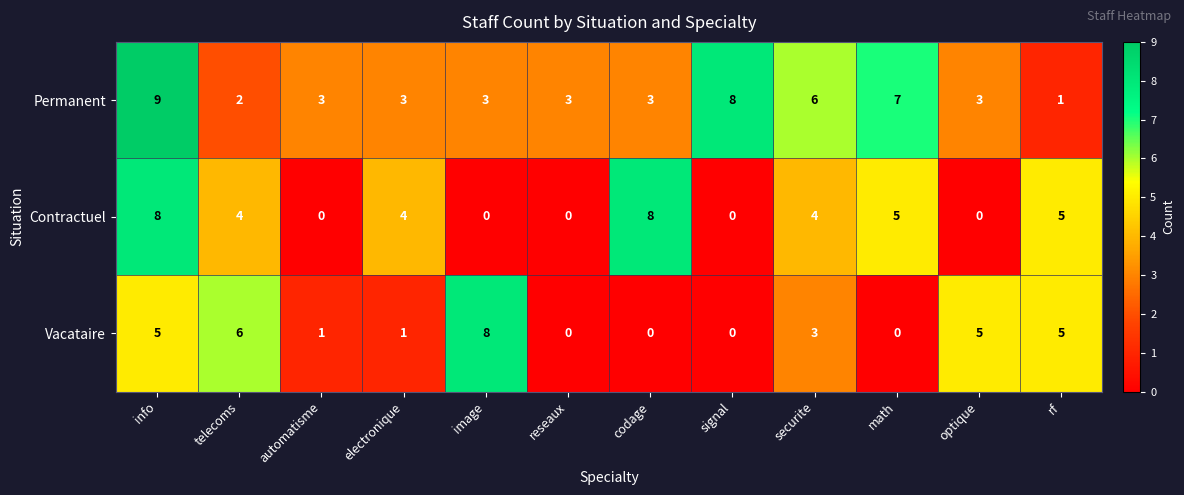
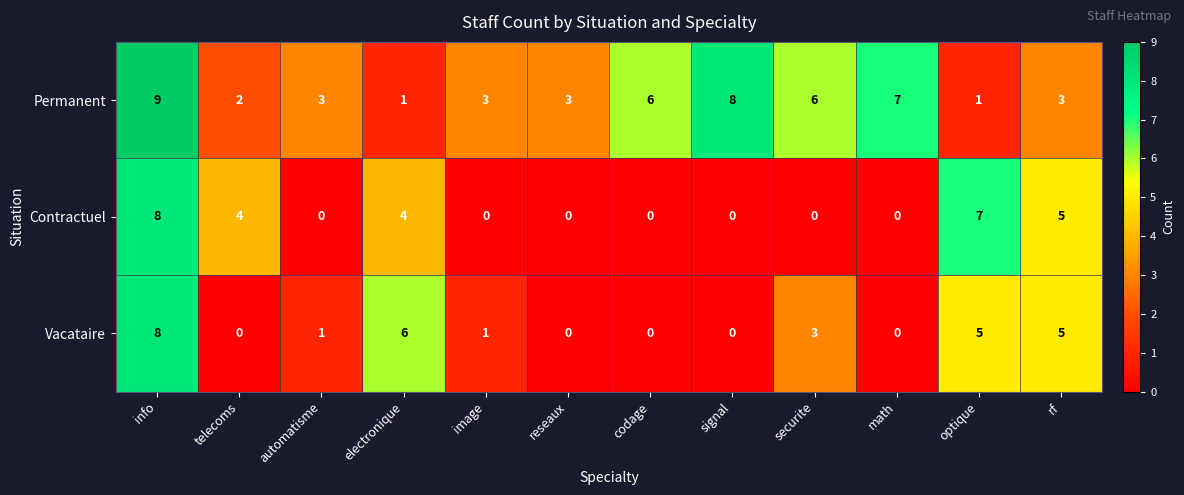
Permanent, electronique: 3 -> 1
Permanent, codage: 3 -> 6
Permanent, optique: 3 -> 1
Permanent, rf: 1 -> 3
Contractuel, codage: 8 -> 0
Contractuel, securite: 4 -> 0
Contractuel, math: 5 -> 0
Contractuel, optique: 0 -> 7
Vacataire, info: 5 -> 8
Vacataire, telecoms: 6 -> 0
Vacataire, electronique: 1 -> 6
Vacataire, image: 8 -> 1
